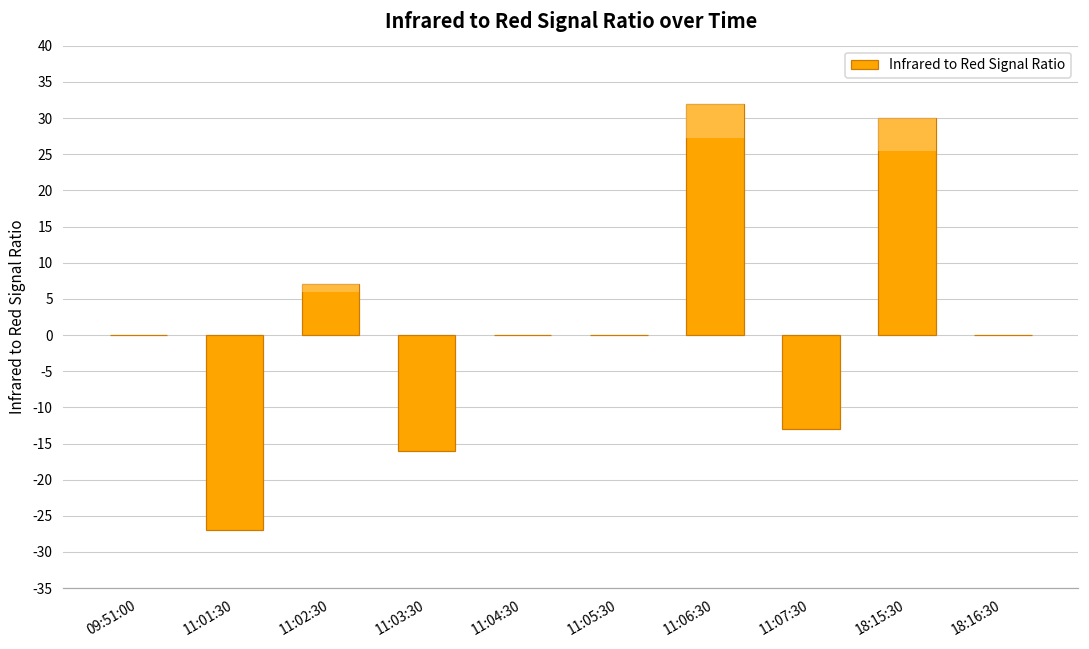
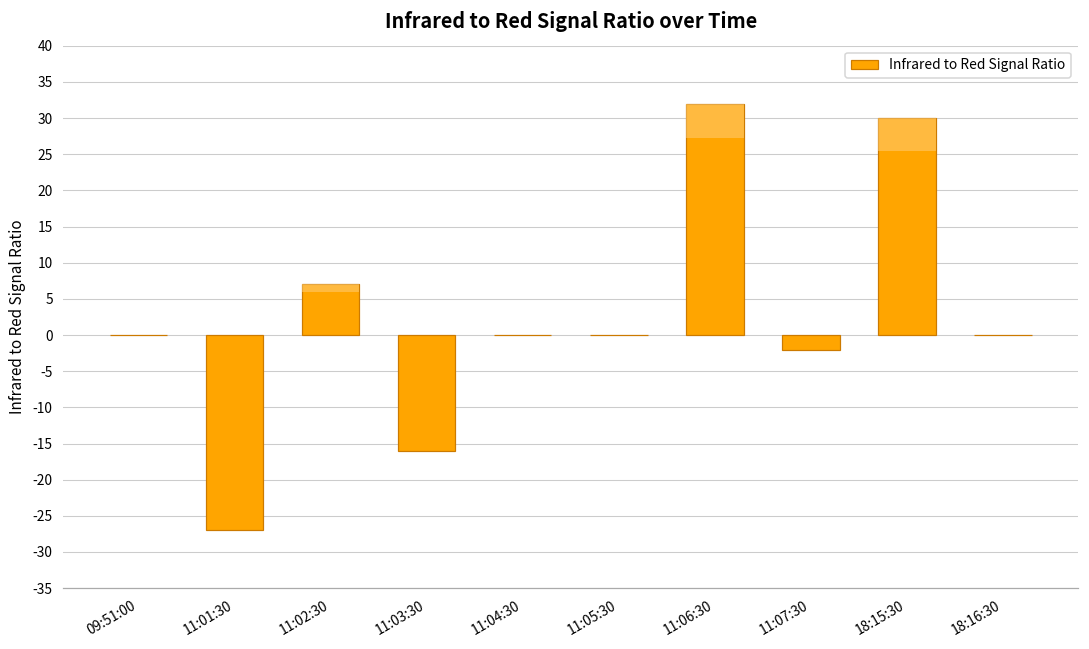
Infrared to Red Signal Ratio, 11:07:30: -13 -> -2
